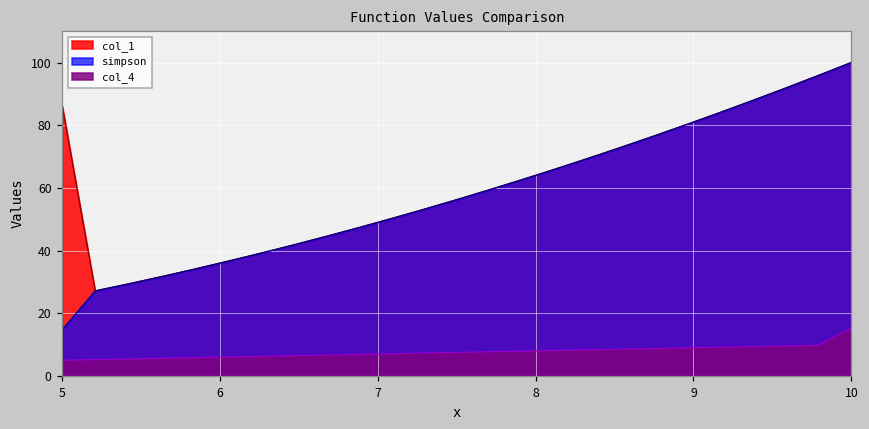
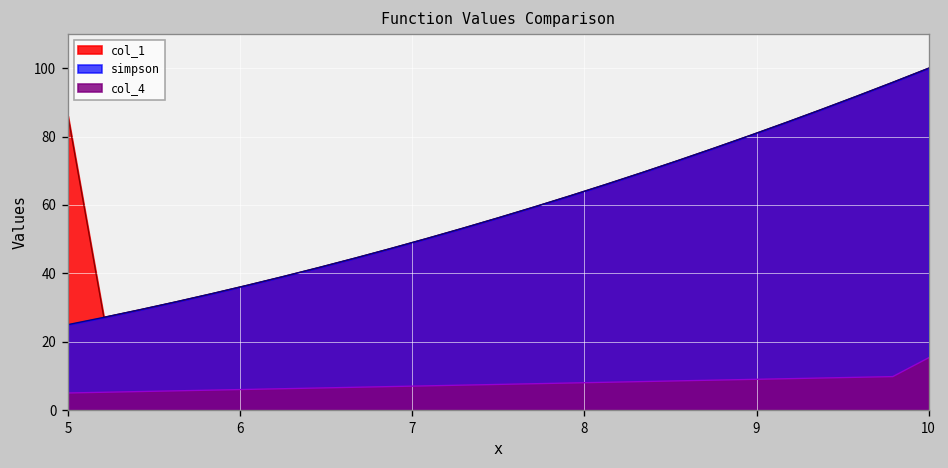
simpson, 5: 15 -> 25
